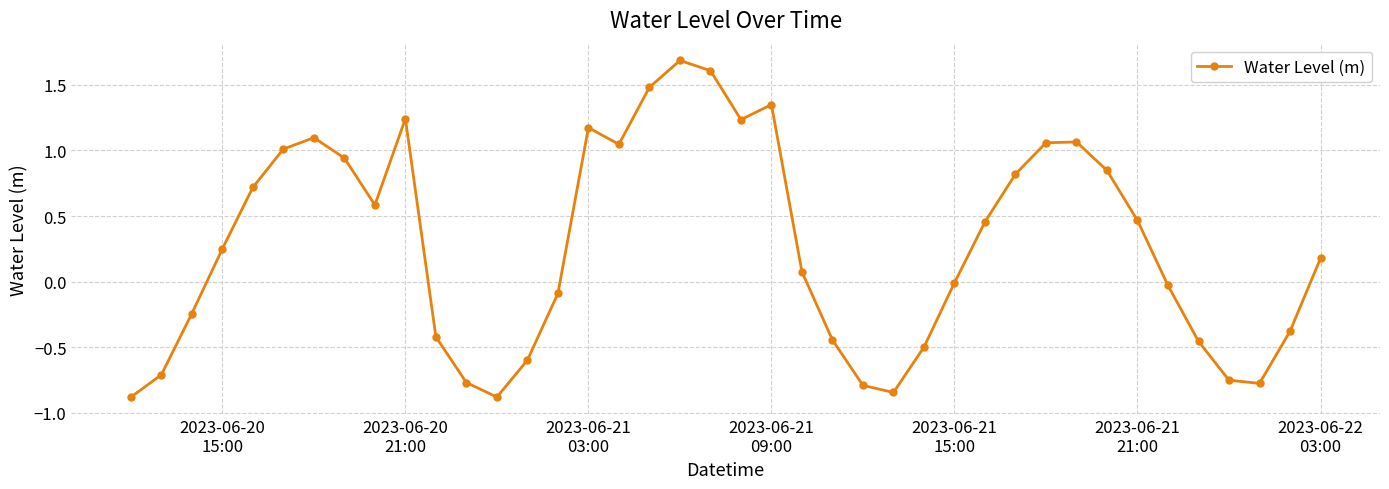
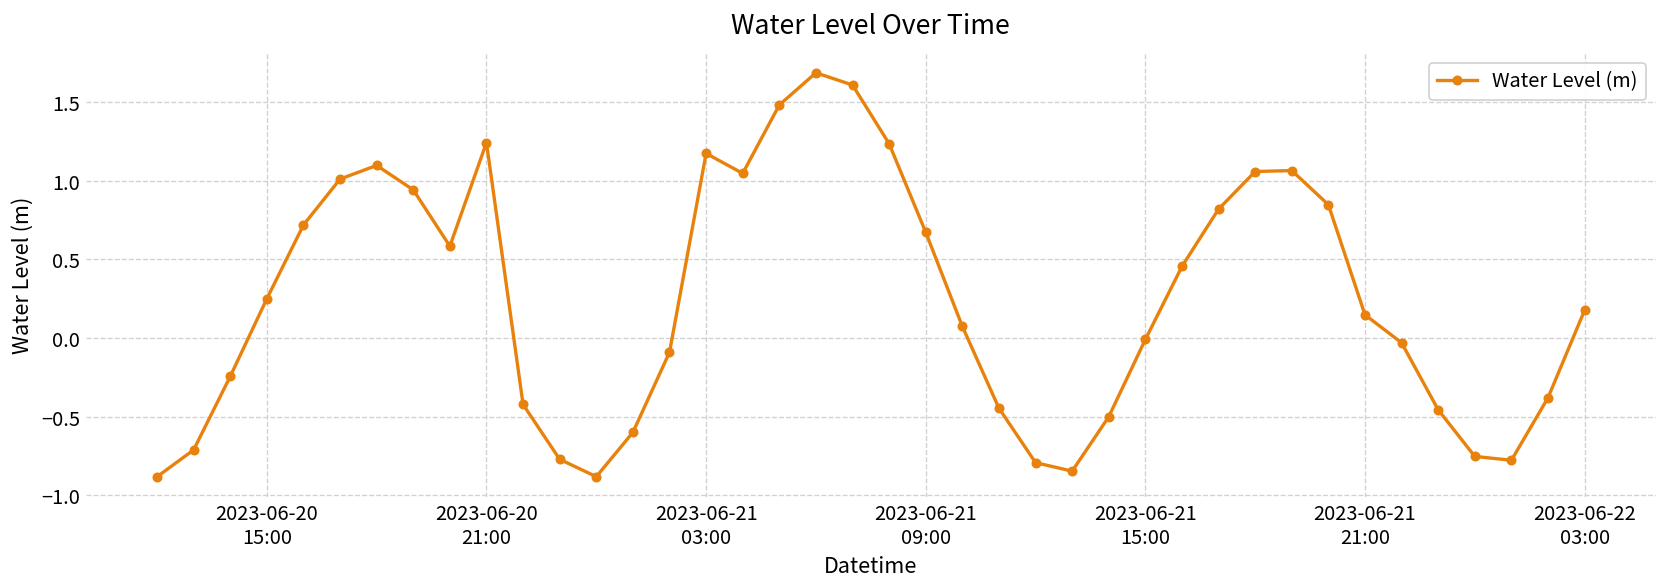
2023-06-21 09:00: 1.35 -> 0.67
2023-06-21 21:00: 0.47 -> 0.15
